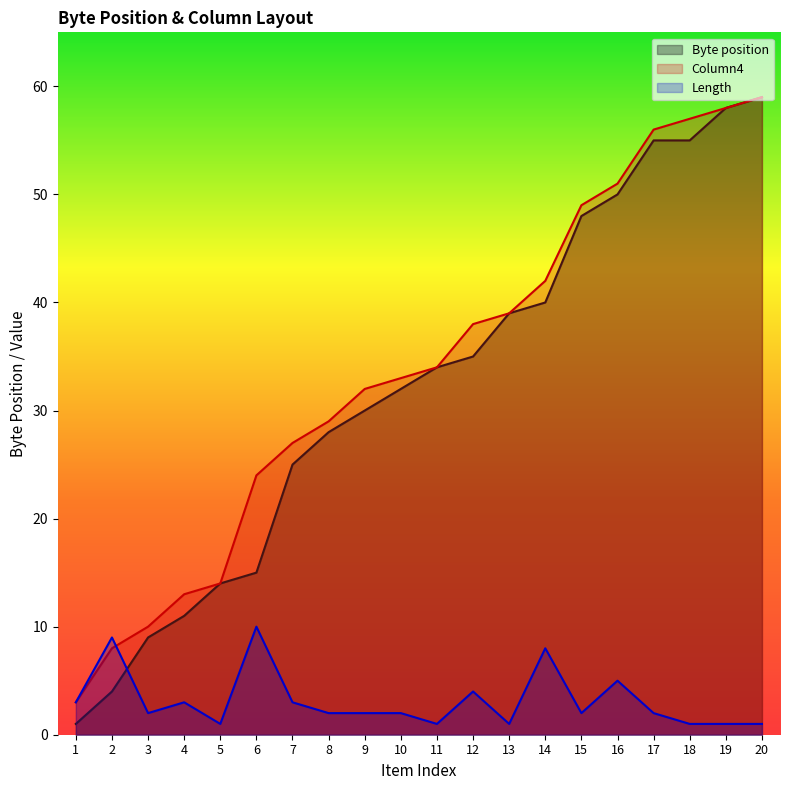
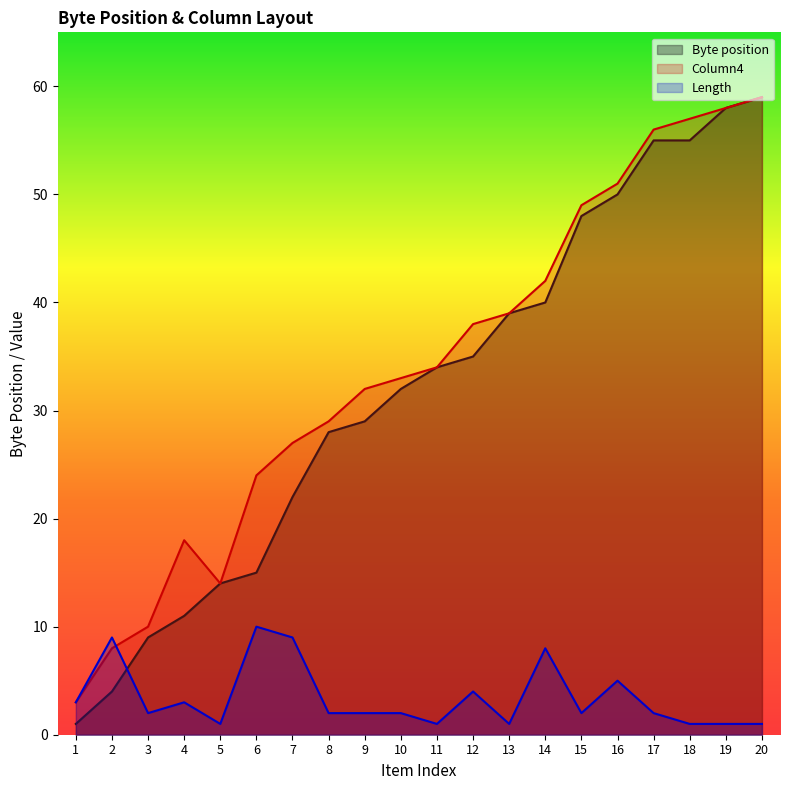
Column4, 4: 13 -> 18
Byte position, 7: 25 -> 22
Length, 7: 3 -> 9
Byte position, 9: 30 -> 29
